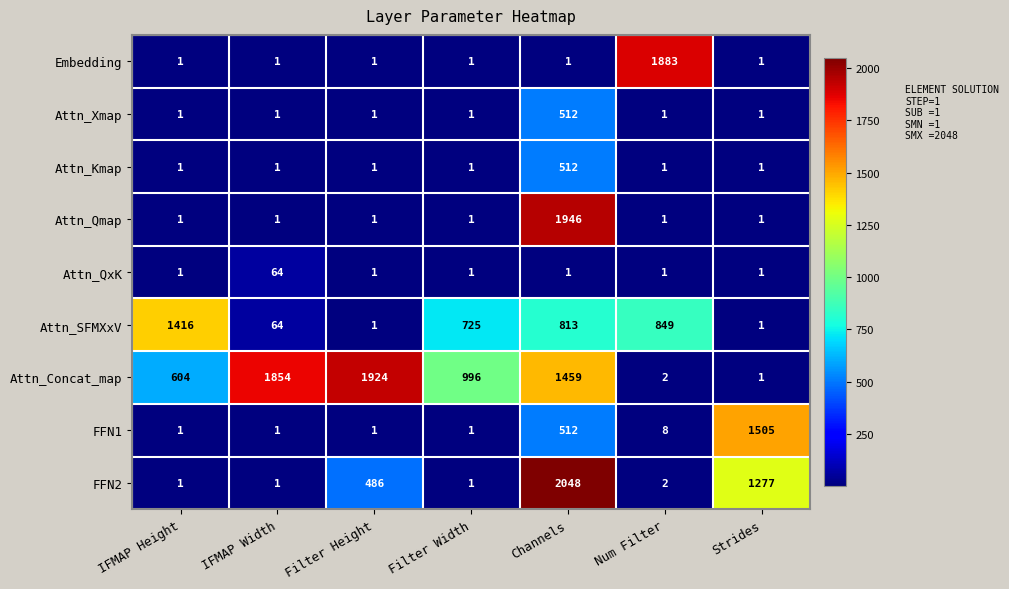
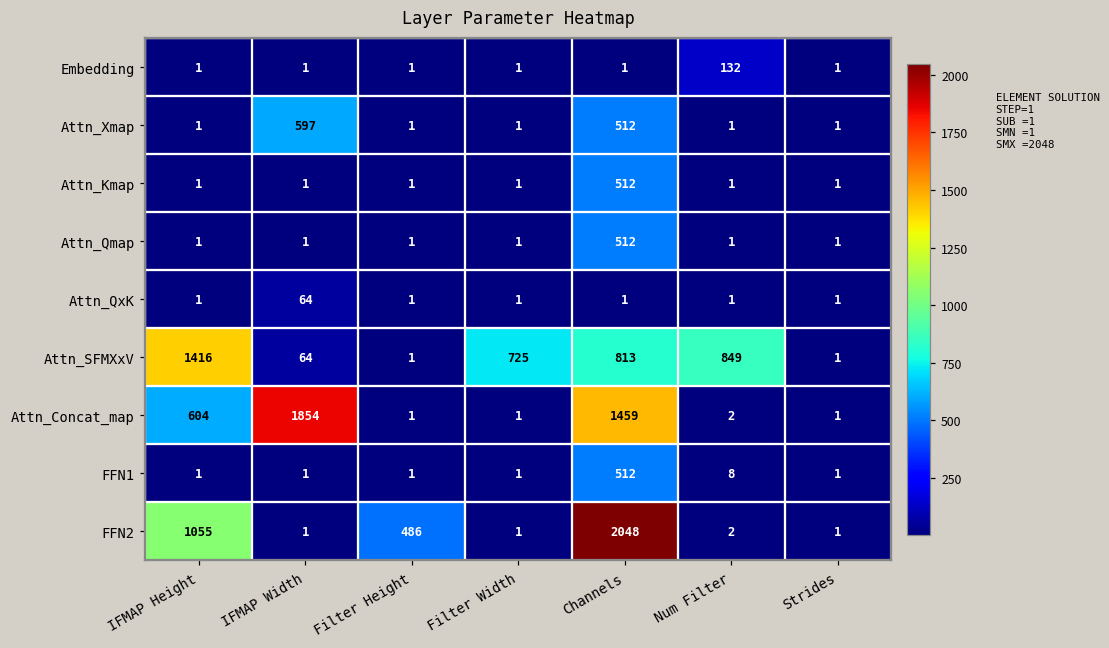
Embedding, Num Filter: 1883 -> 132
Attn_Xmap, IFMAP Width: 1 -> 597
Attn_Qmap, Channels: 1946 -> 512
Attn_Concat_map, Filter Height: 1924 -> 1
Attn_Concat_map, Filter Width: 996 -> 1
FFN1, Strides: 1505 -> 1
FFN2, IFMAP Height: 1 -> 1055
FFN2, Strides: 1277 -> 1
